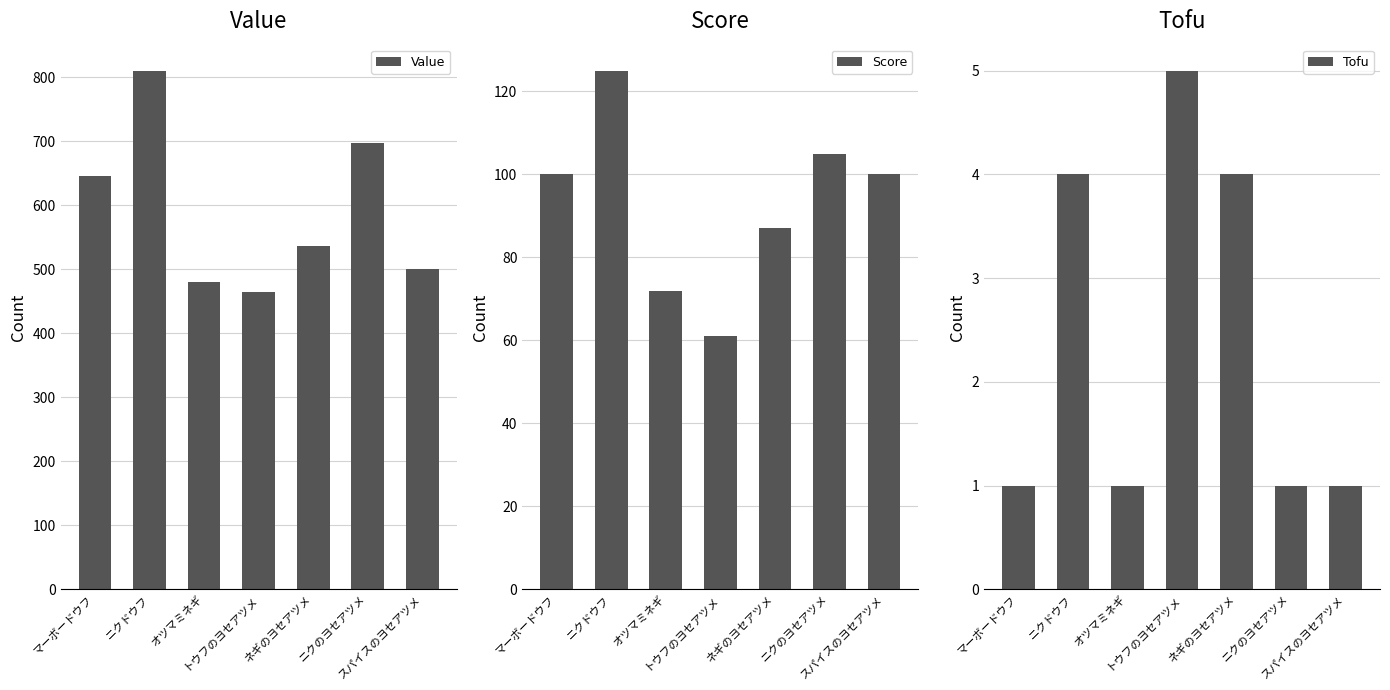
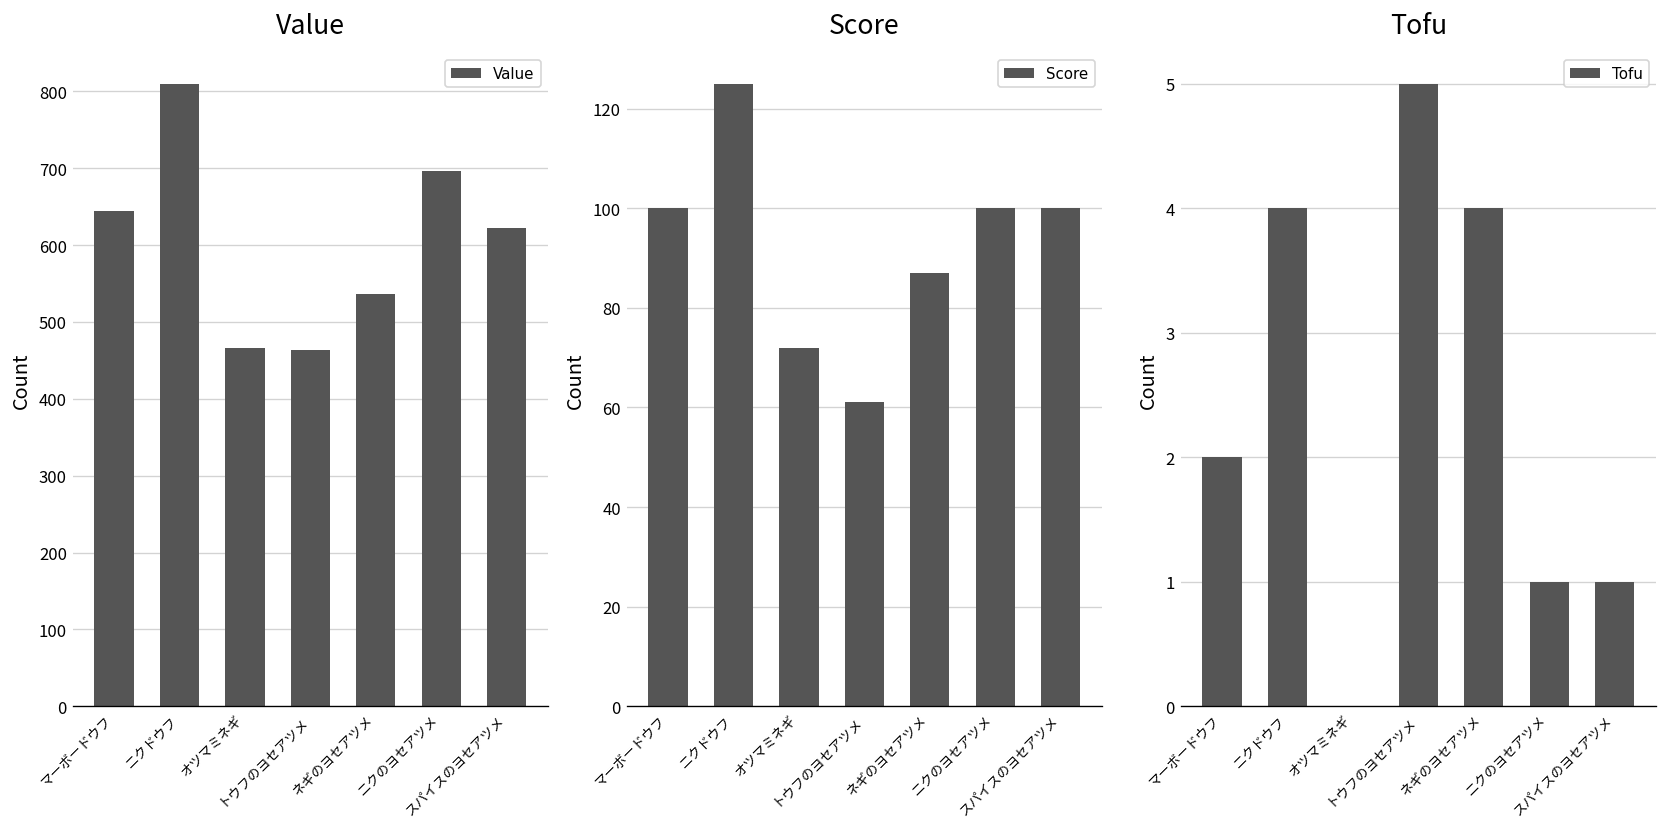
Value, オツマミネギ: 480 -> 470
Value, スパイスのヨセアツメ: 500 -> 620
Score, ニクのヨセアツメ: 105 -> 100
Tofu, マーボードウフ: 1 -> 2
Tofu, オツマミネギ: 1 -> 0
